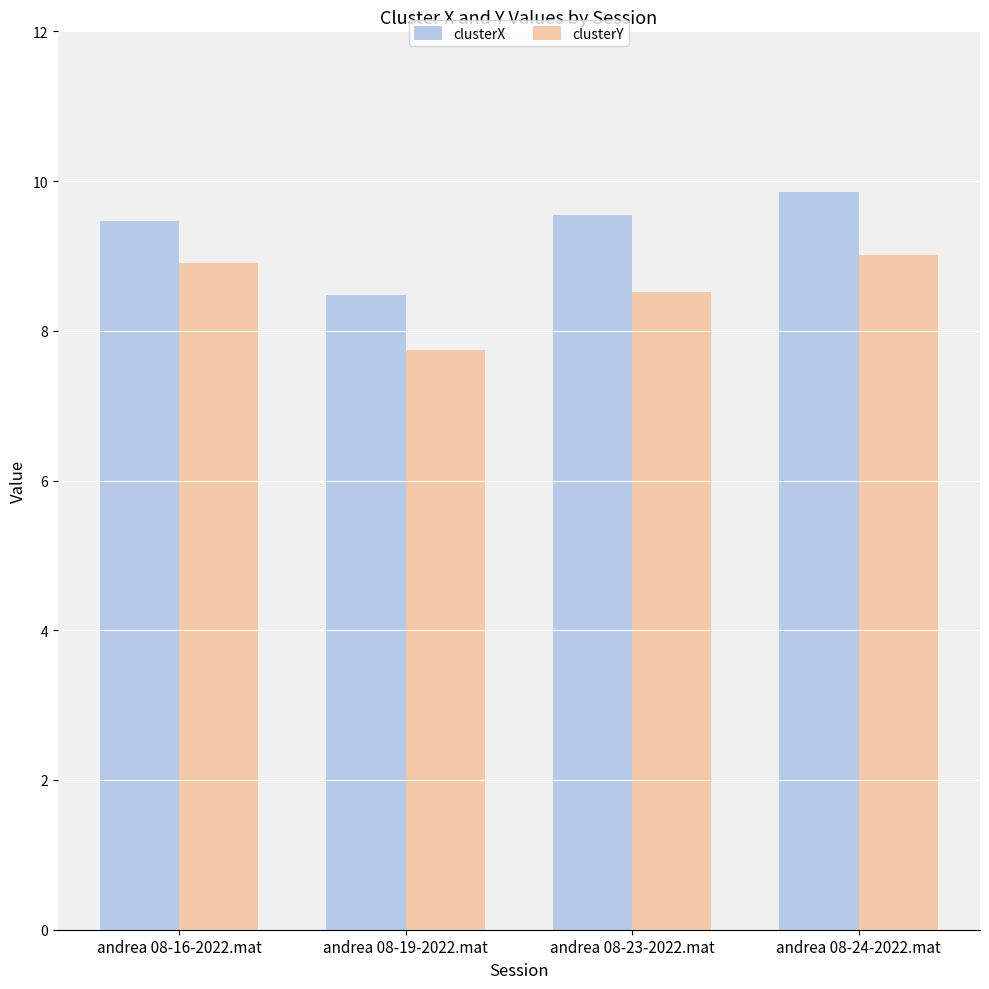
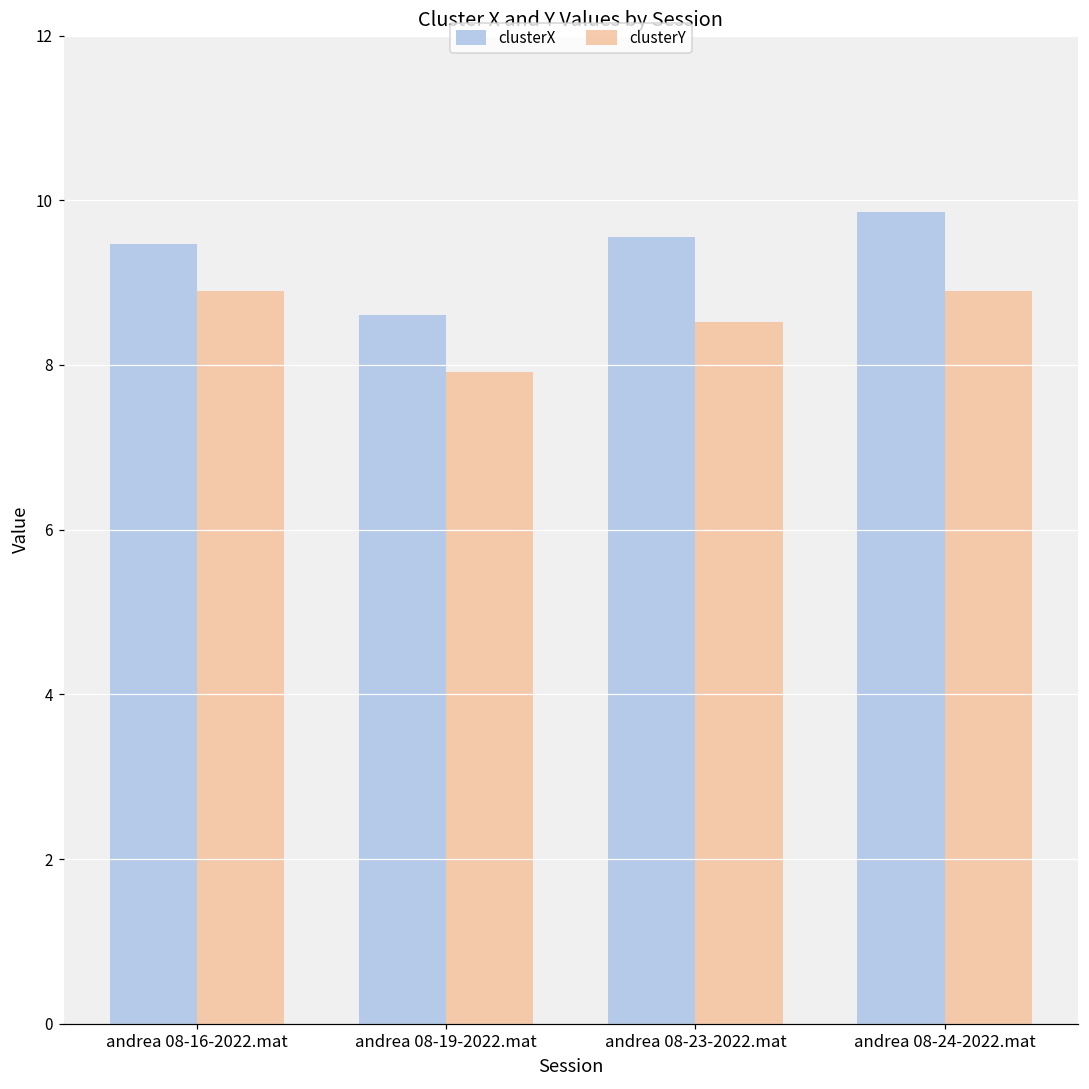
clusterX, andrea 08-19-2022.mat: 8.5 -> 8.6
clusterY, andrea 08-19-2022.mat: 7.7 -> 7.9
clusterY, andrea 08-24-2022.mat: 9.0 -> 8.9
